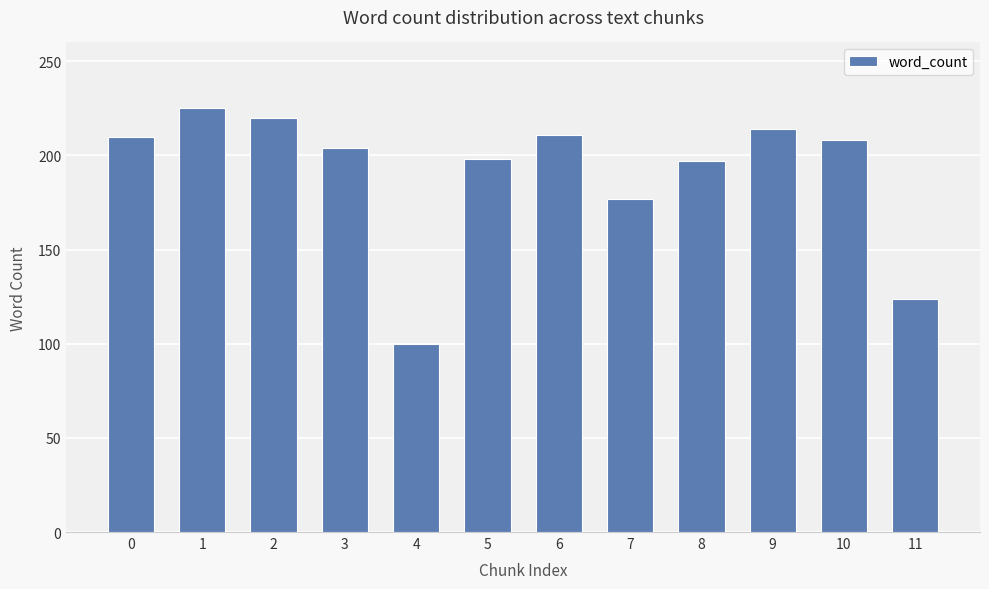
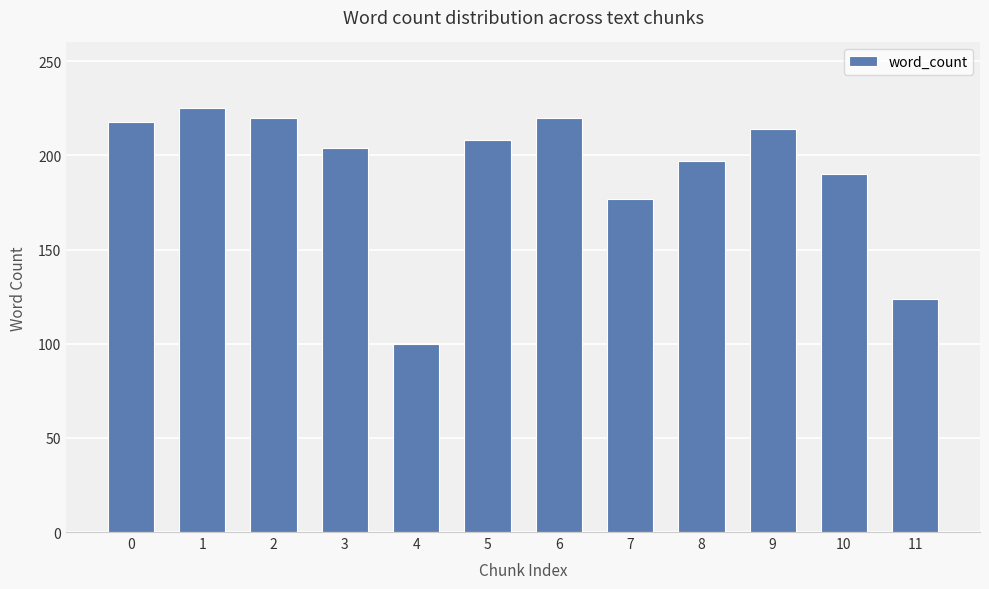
0: 210 -> 218
5: 198 -> 208
6: 211 -> 220
10: 208 -> 190
